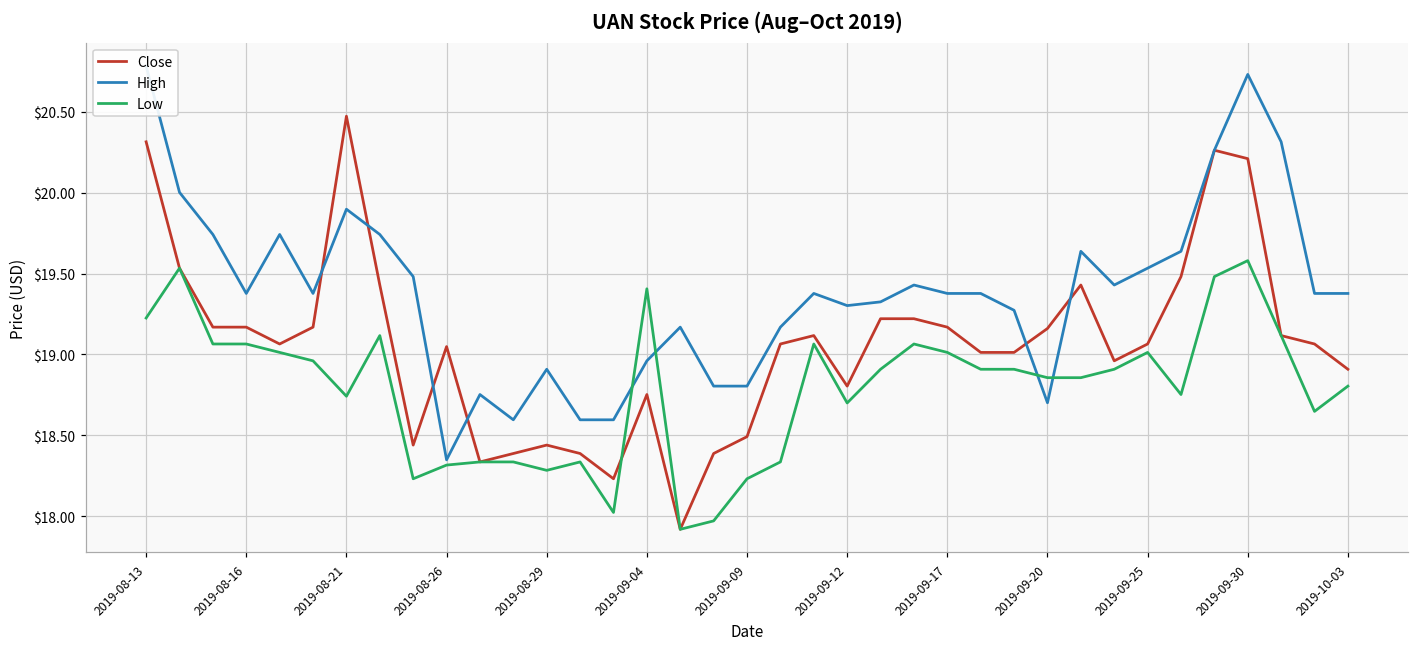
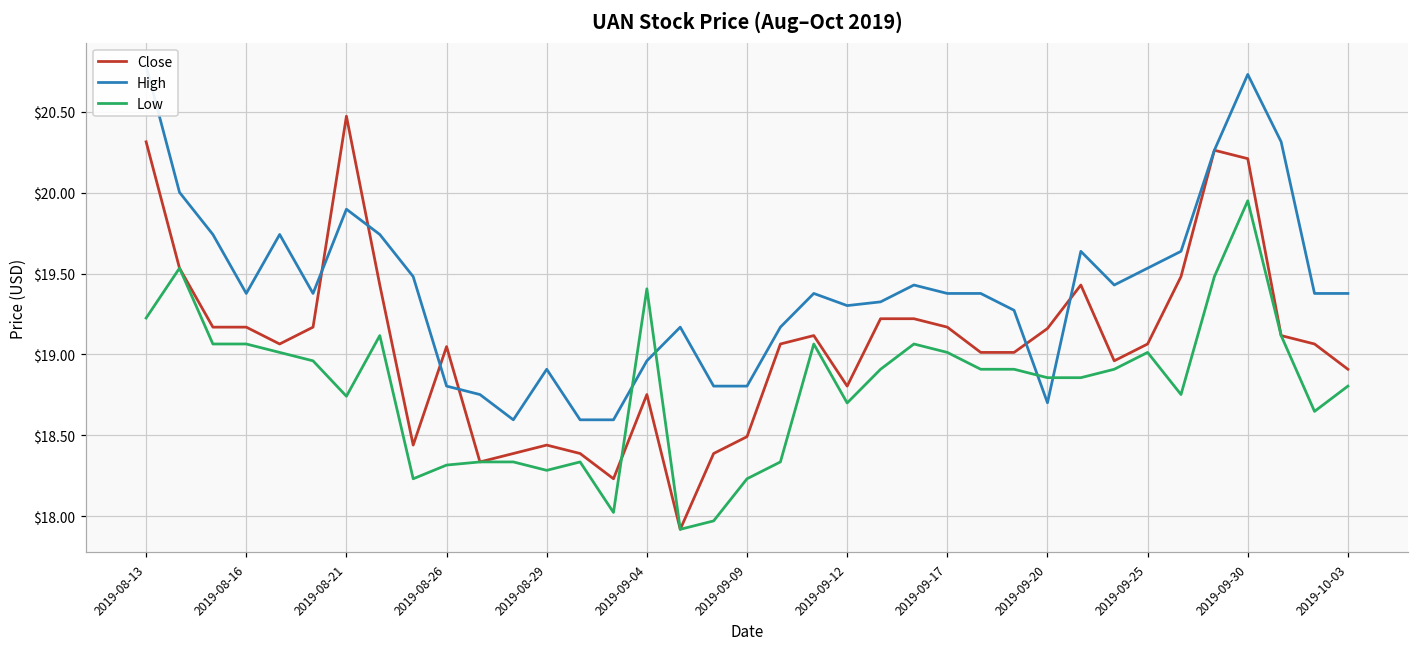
High, 2019-08-26: $18.35 -> $18.80
Low, 2019-09-30: $19.58 -> $19.95
